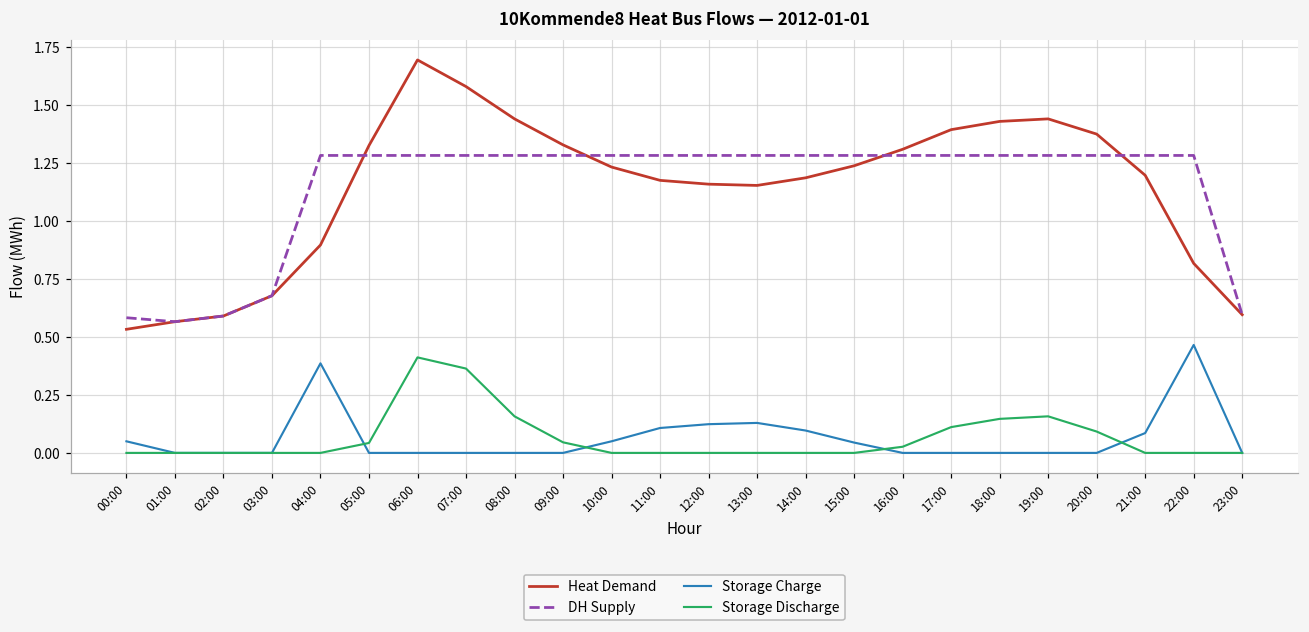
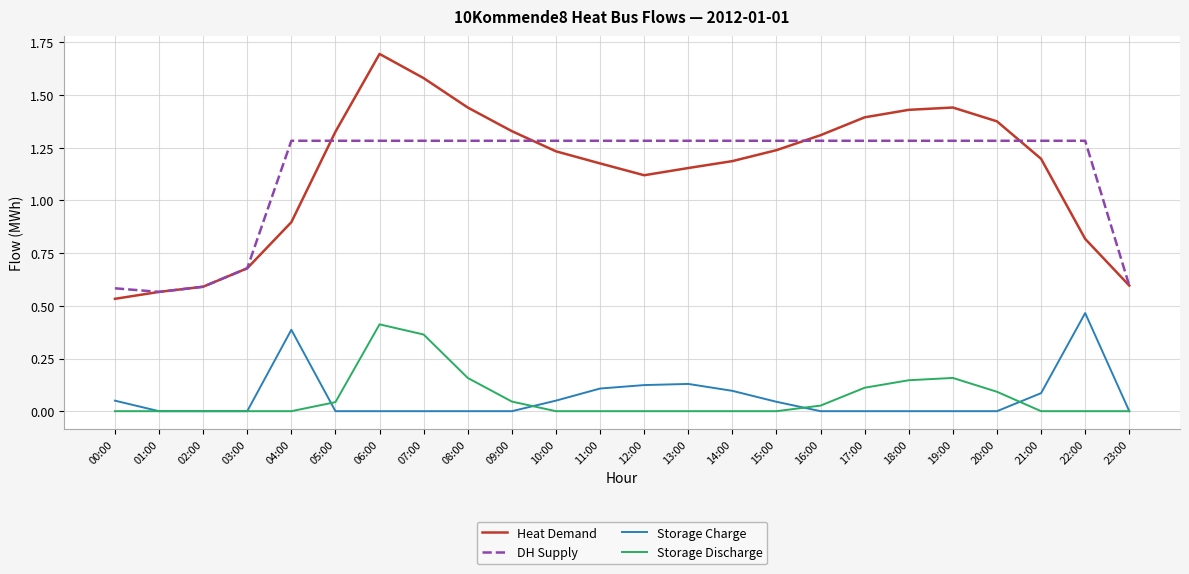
Heat Demand, 12:00: 1.16 -> 1.12
